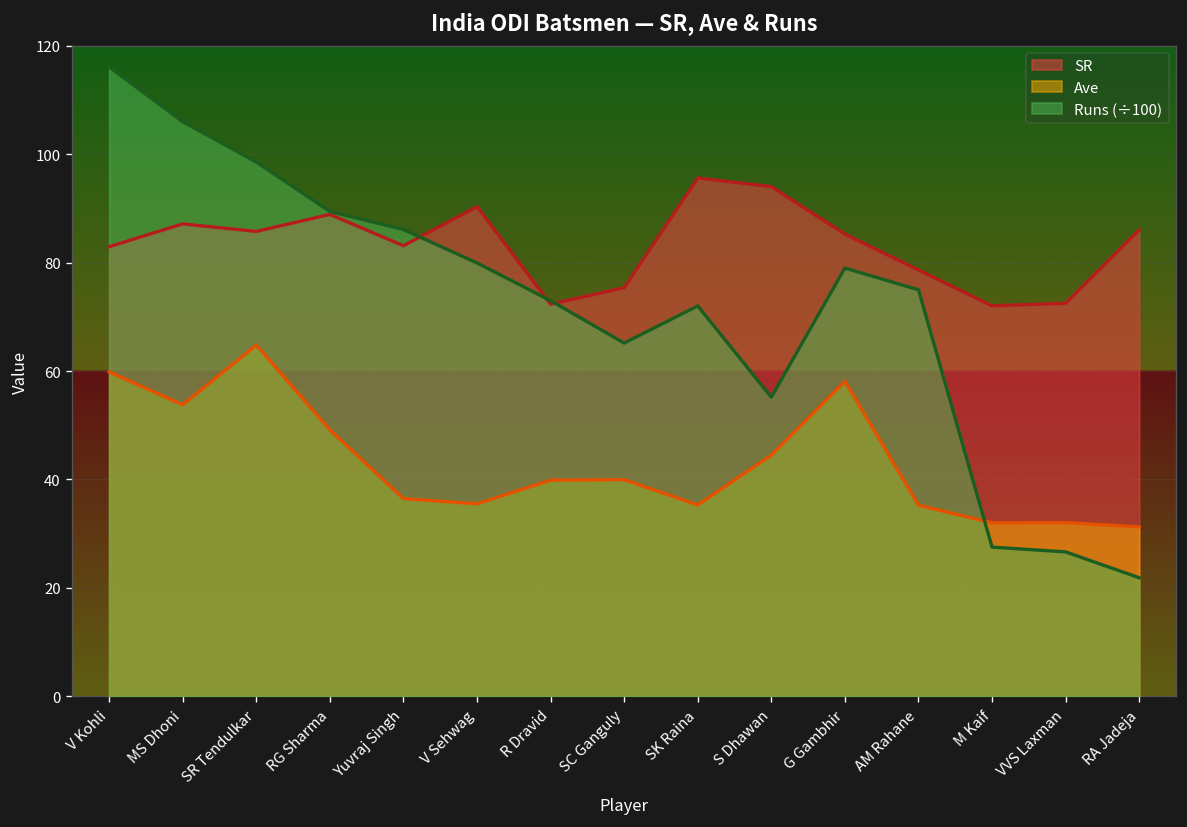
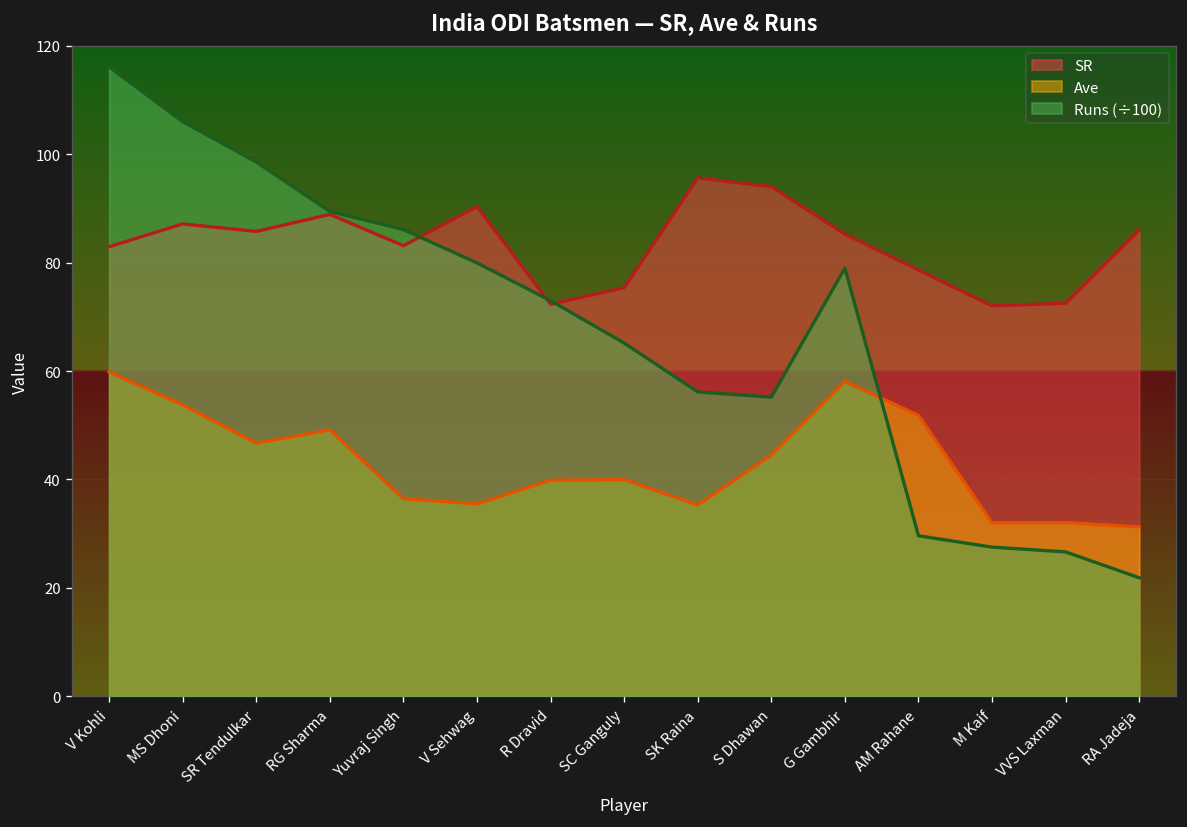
Ave, SR Tendulkar: 65 -> 47
Runs (÷100), SK Raina: 72 -> 56
Ave, AM Rahane: 35 -> 52
Runs (÷100), AM Rahane: 75 -> 30
